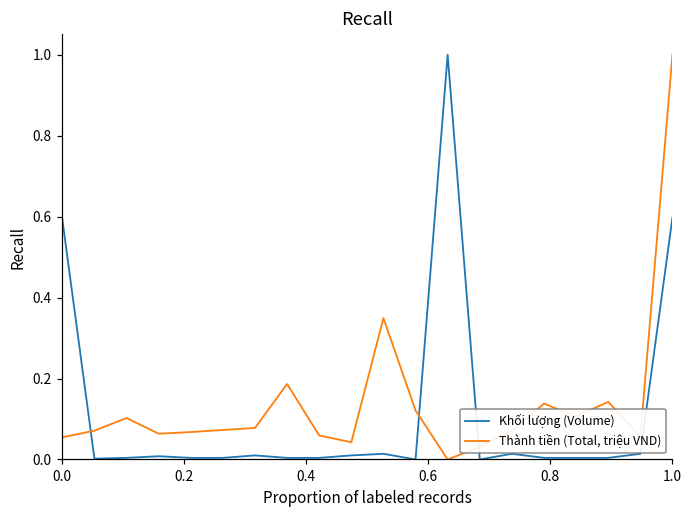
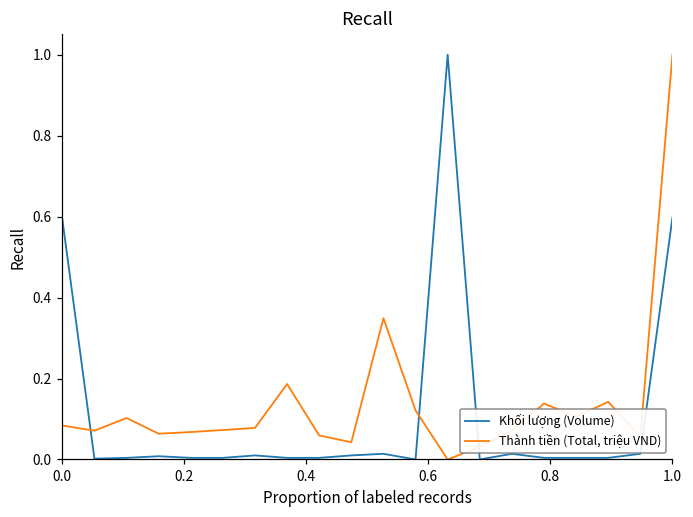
Thành tiền (Total, triệu VND), 0.0: 0.05 -> 0.08
